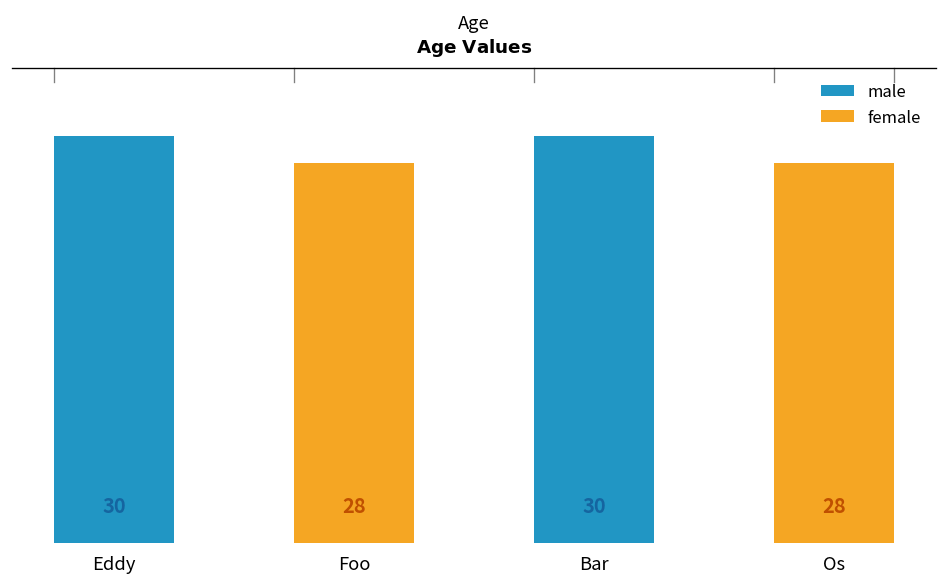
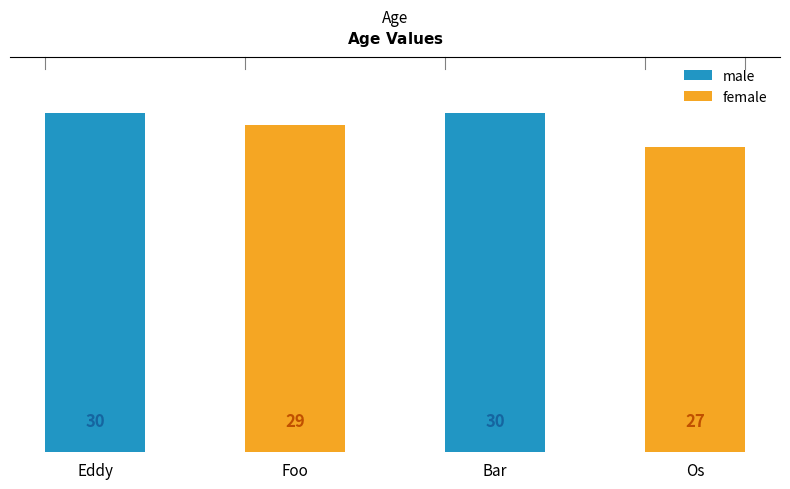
Foo: 28 -> 29
Os: 28 -> 27
